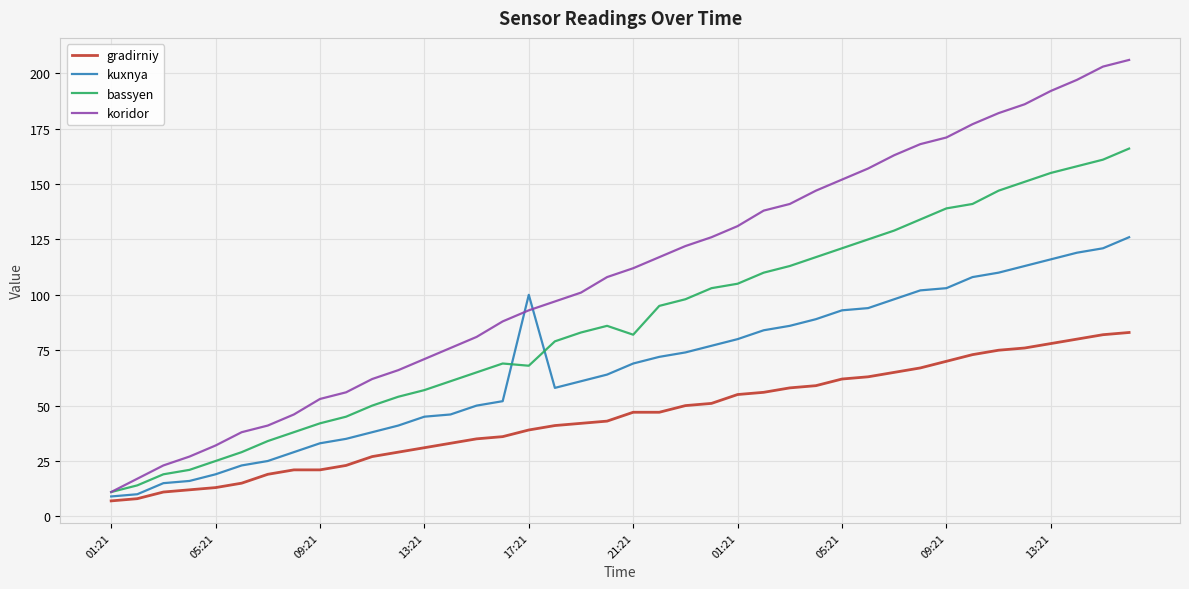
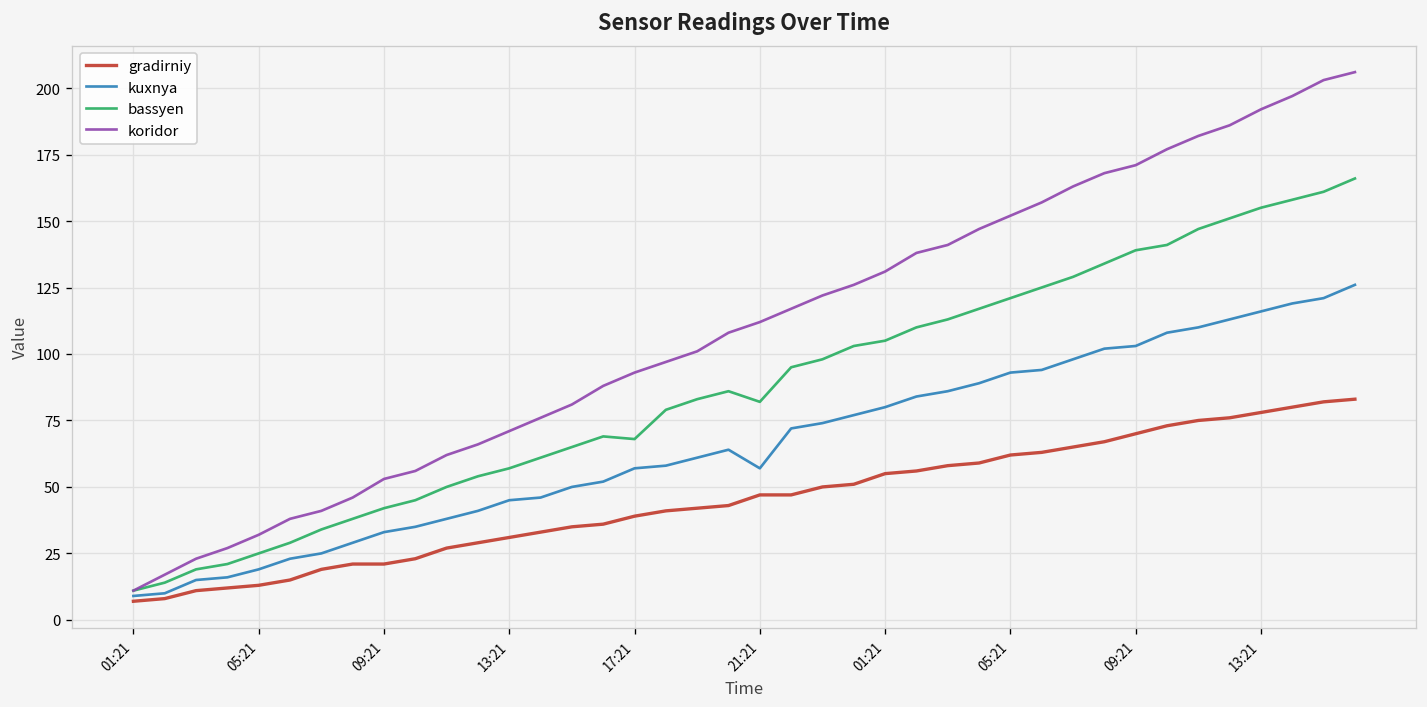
kuxnya, 17:21: 100 -> 57
kuxnya, 21:21: 69 -> 57
